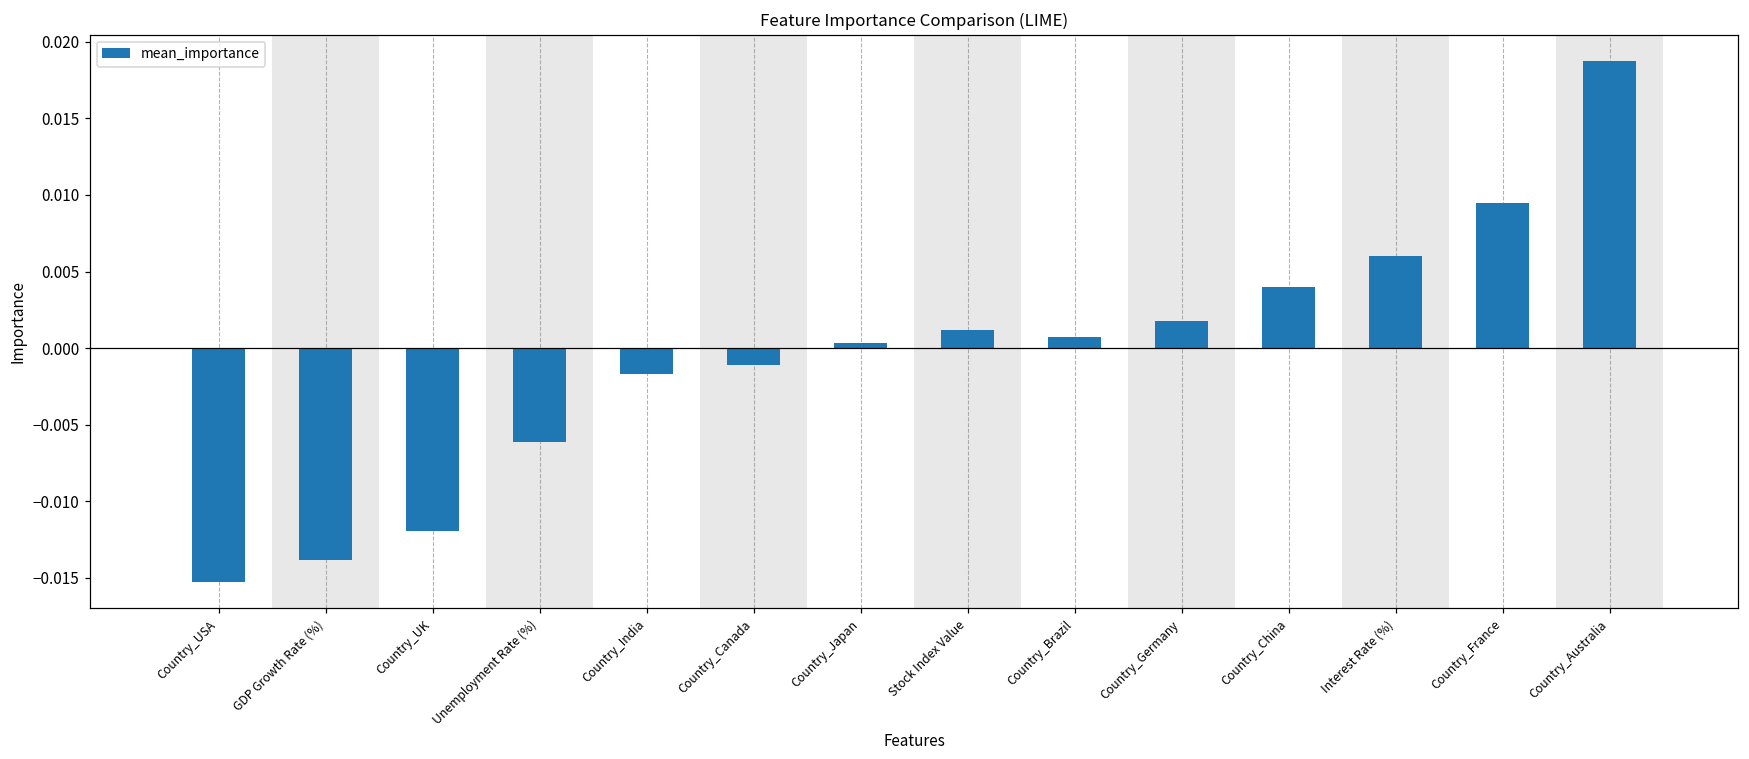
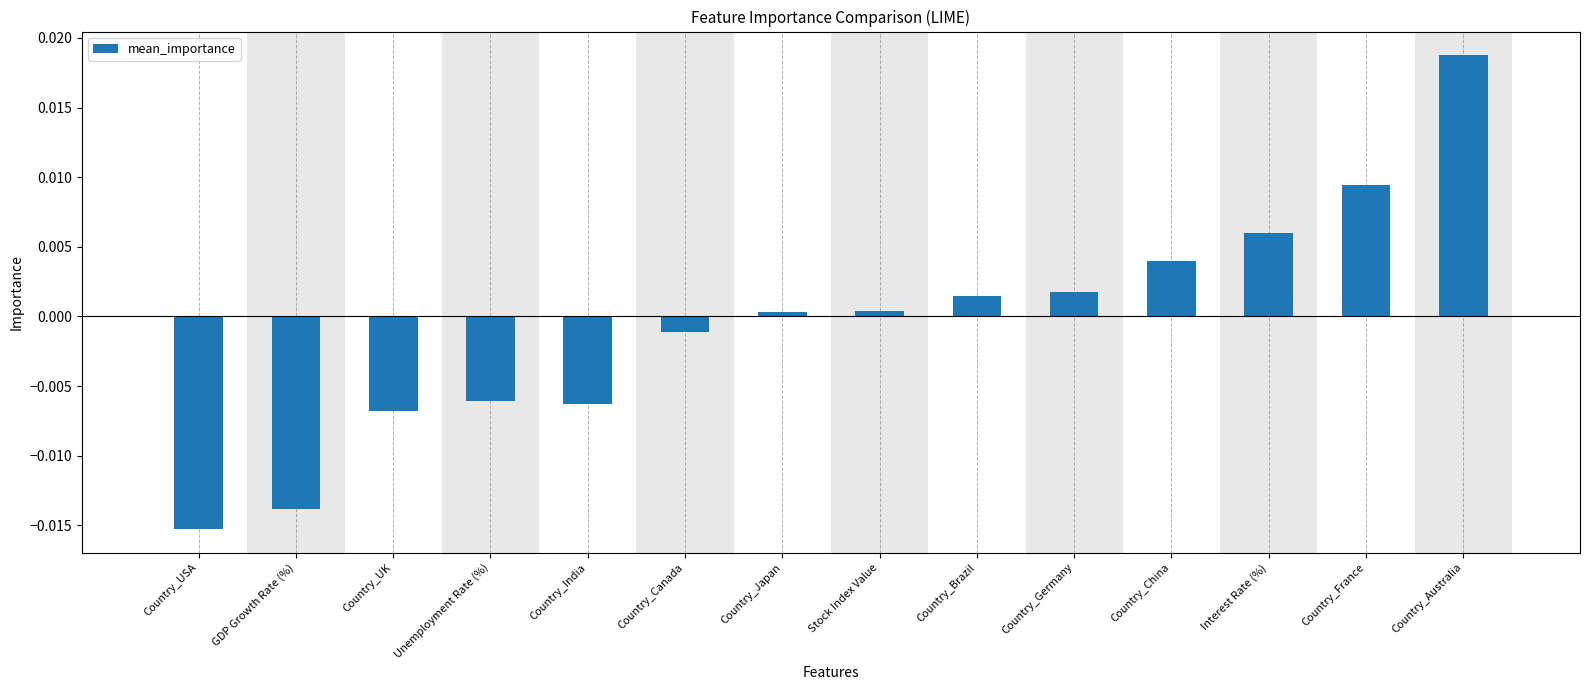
Country_UK: -0.0120 -> -0.0068
Country_India: -0.0017 -> -0.0063
Stock Index Value: 0.0012 -> 0.0004
Country_Brazil: 0.0008 -> 0.0015
